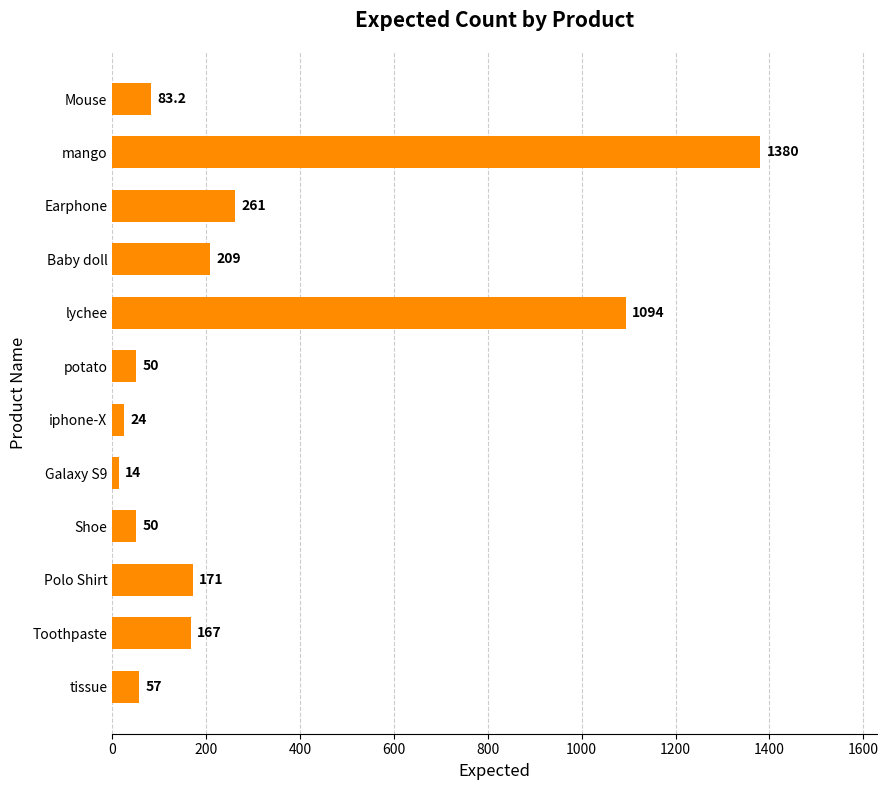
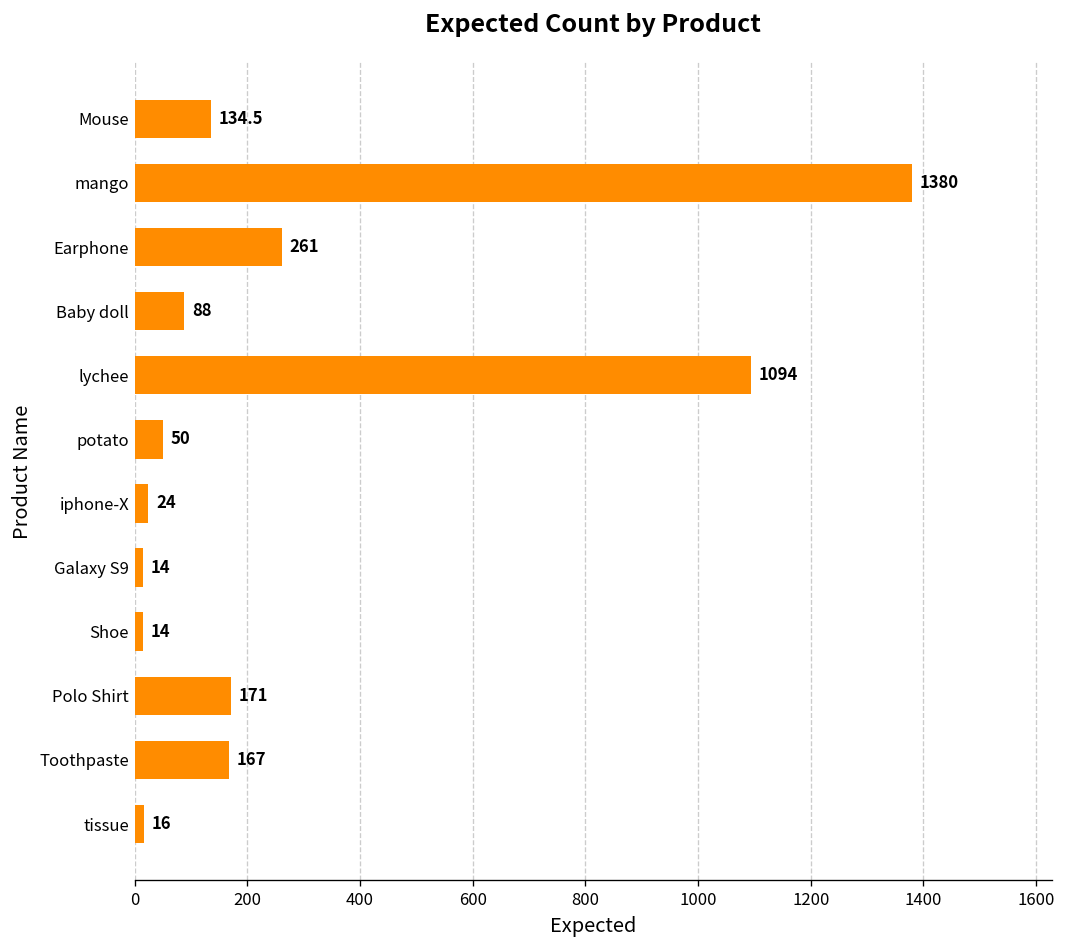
Mouse: 83.2 -> 134.5
Baby doll: 209 -> 88
Shoe: 50 -> 14
tissue: 57 -> 16
